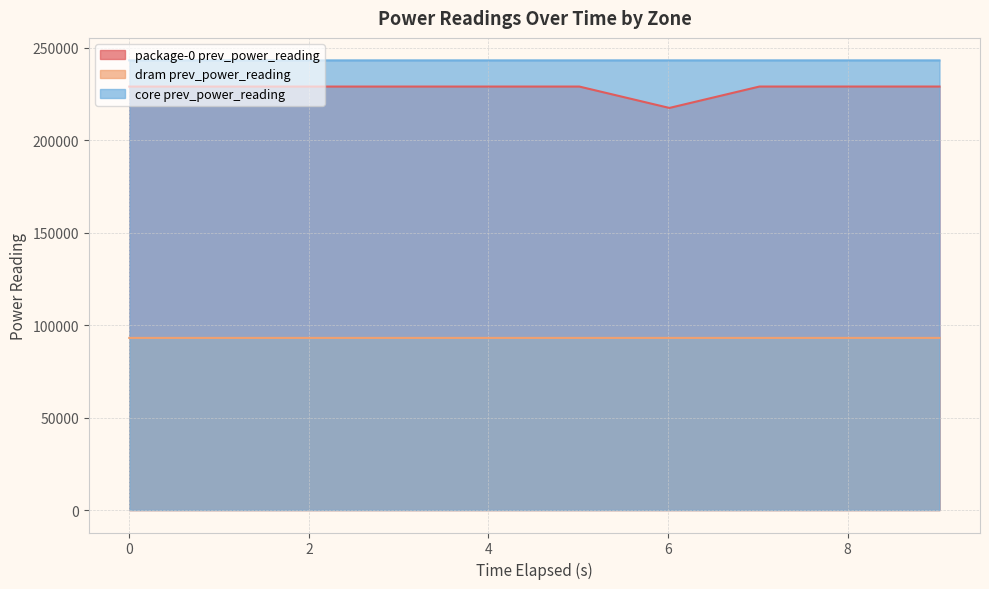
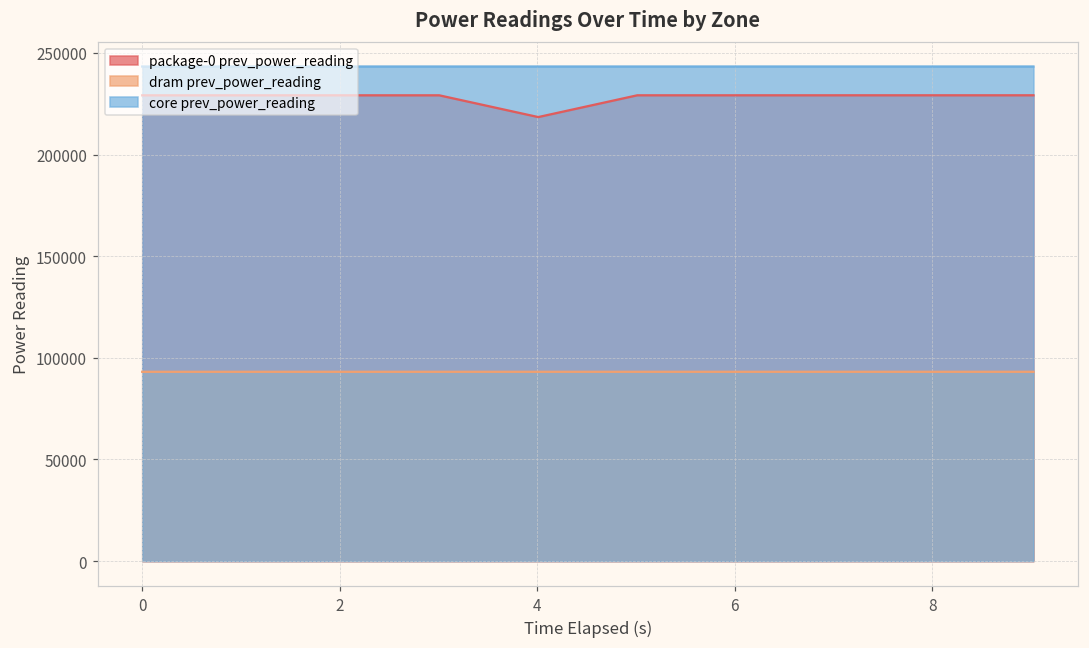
package-0 prev_power_reading, 4: 229000 -> 218000
package-0 prev_power_reading, 6: 218000 -> 229000
